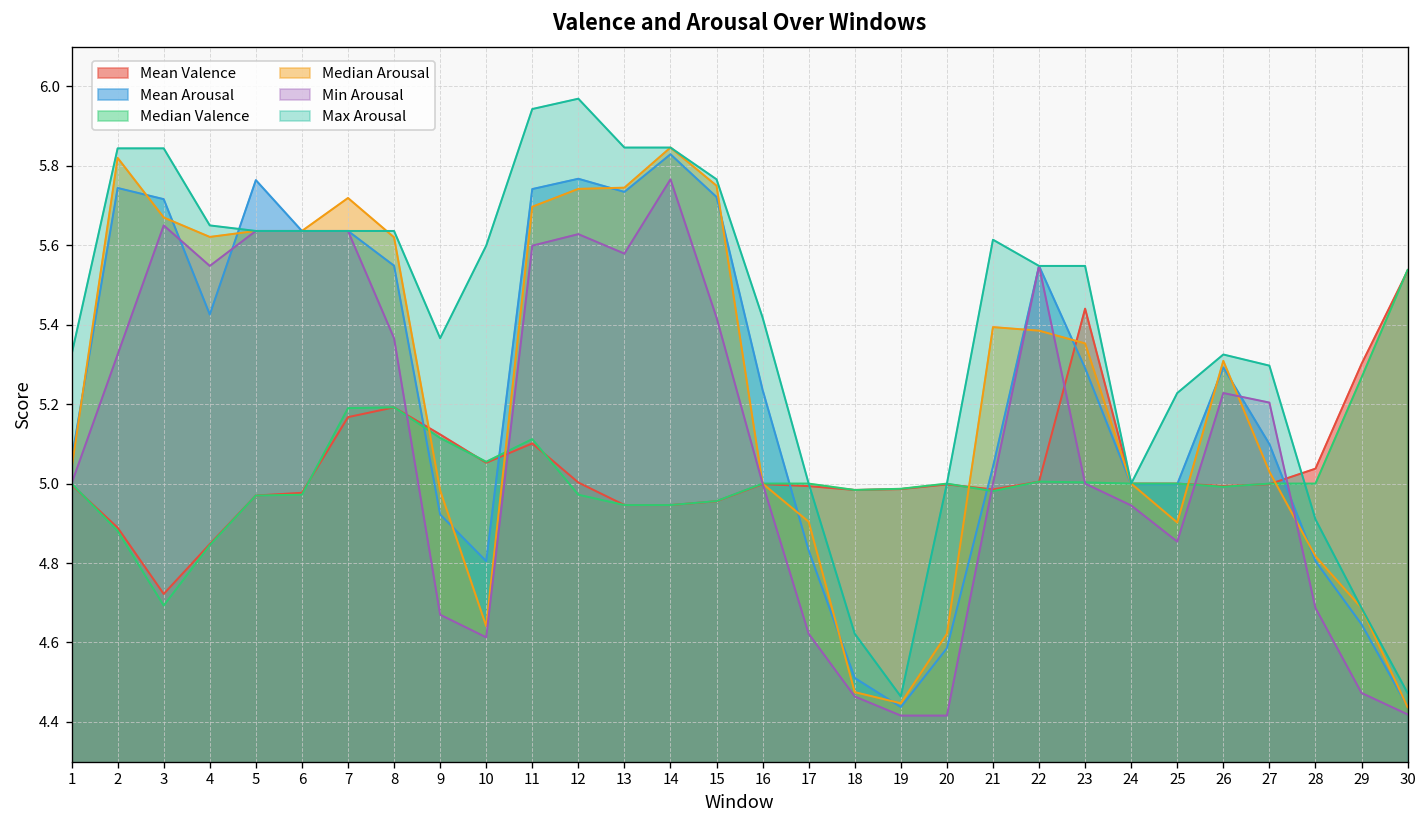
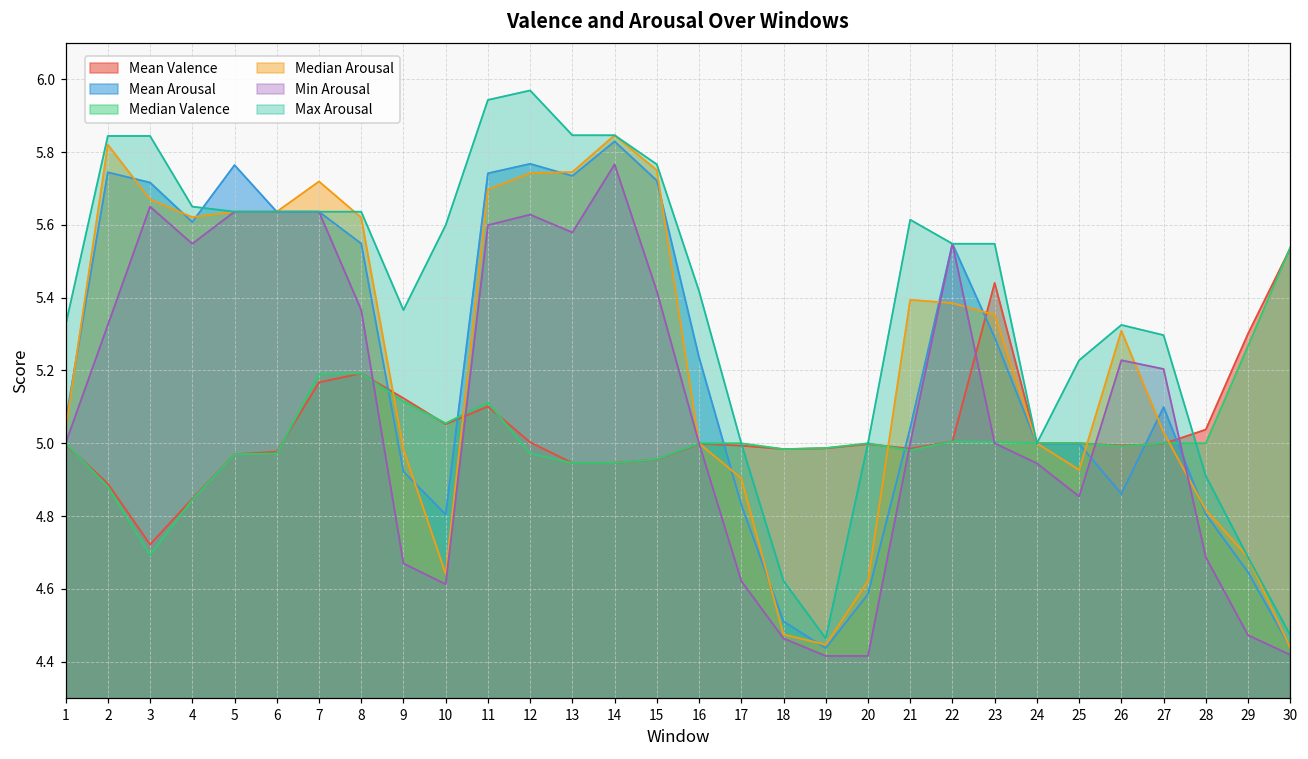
Mean Arousal, 4: 5.43 -> 5.61
Median Arousal, 25: 4.90 -> 4.93
Mean Arousal, 26: 5.29 -> 4.86
